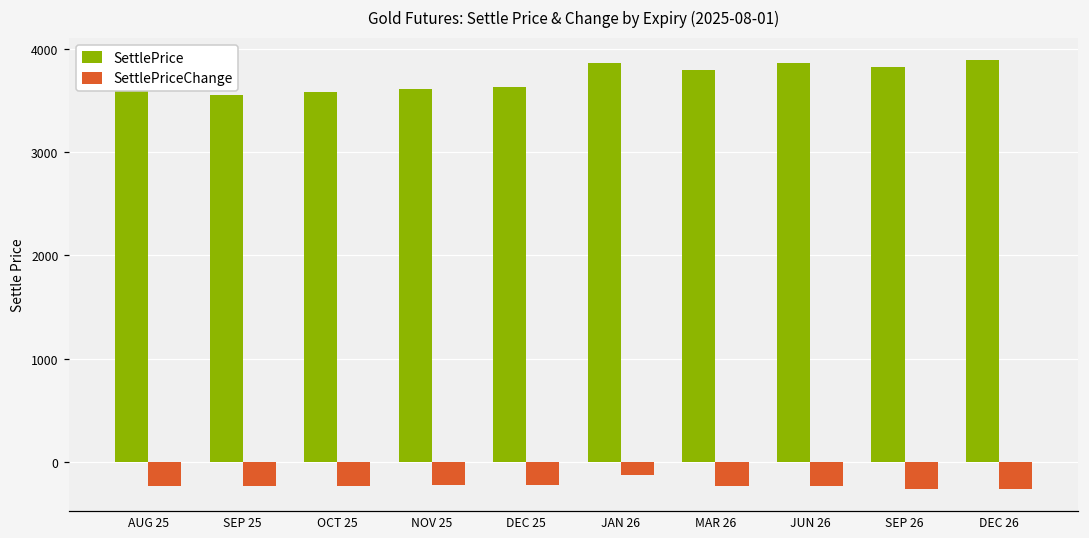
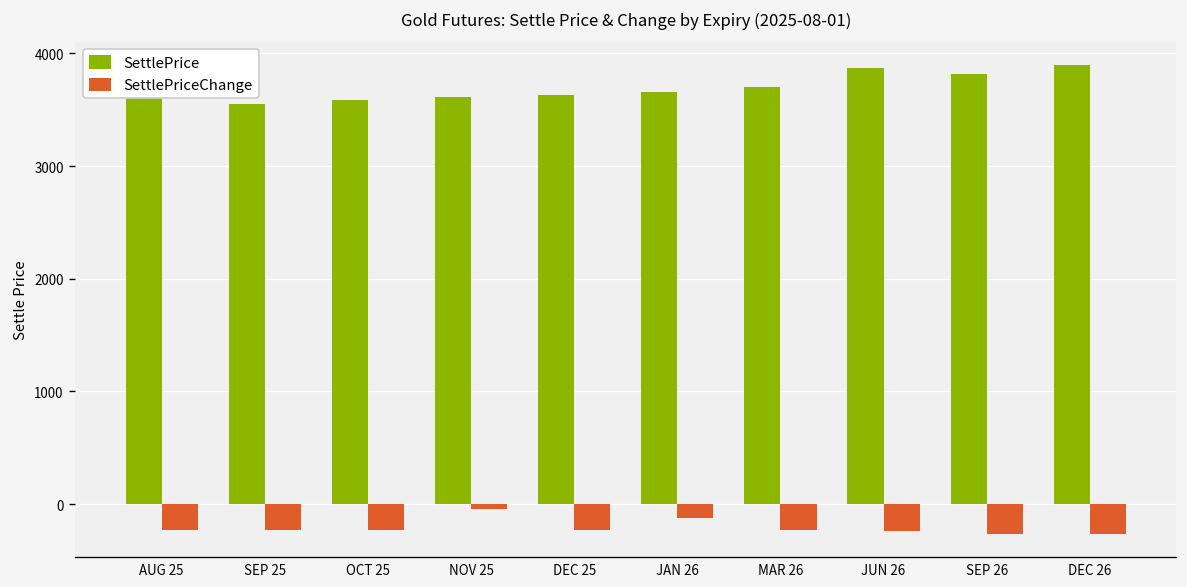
SettlePriceChange, NOV 25: -200 -> 0
SettlePrice, JAN 26: 3900 -> 3700
SettlePrice, MAR 26: 3800 -> 3700
